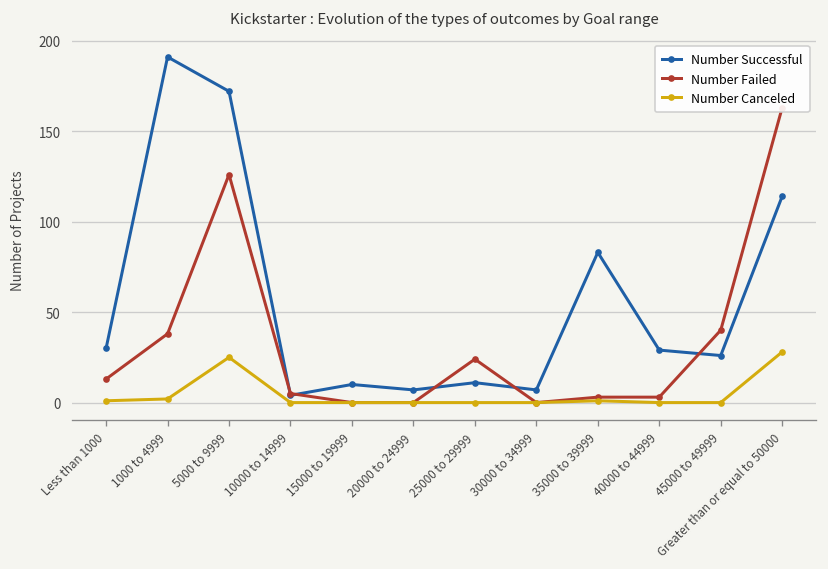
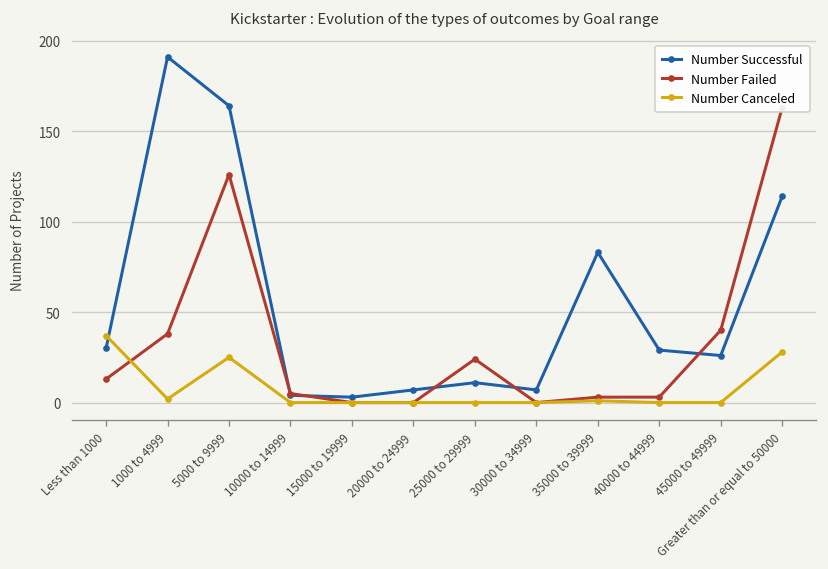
Number Canceled, Less than 1000: 1 -> 37
Number Successful, 5000 to 9999: 172 -> 164
Number Successful, 15000 to 19999: 10 -> 3
